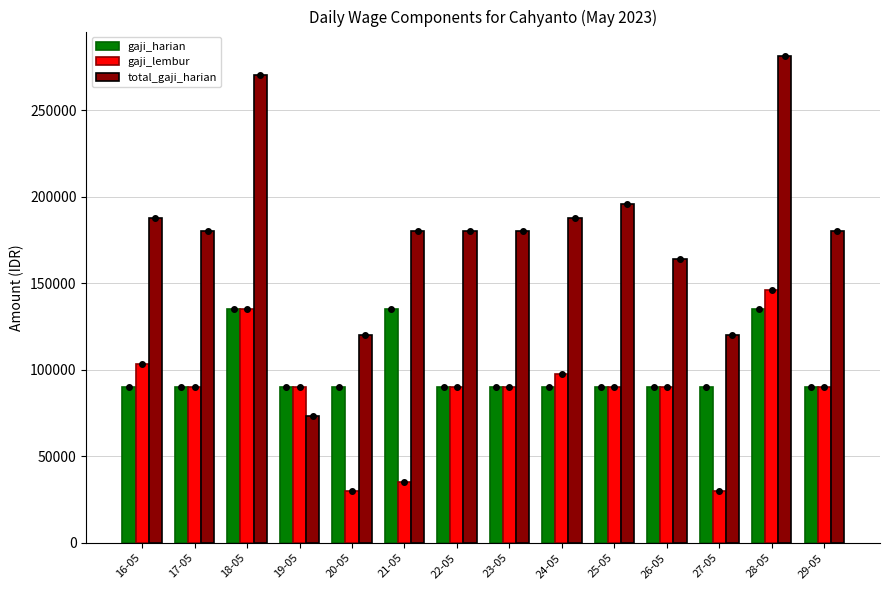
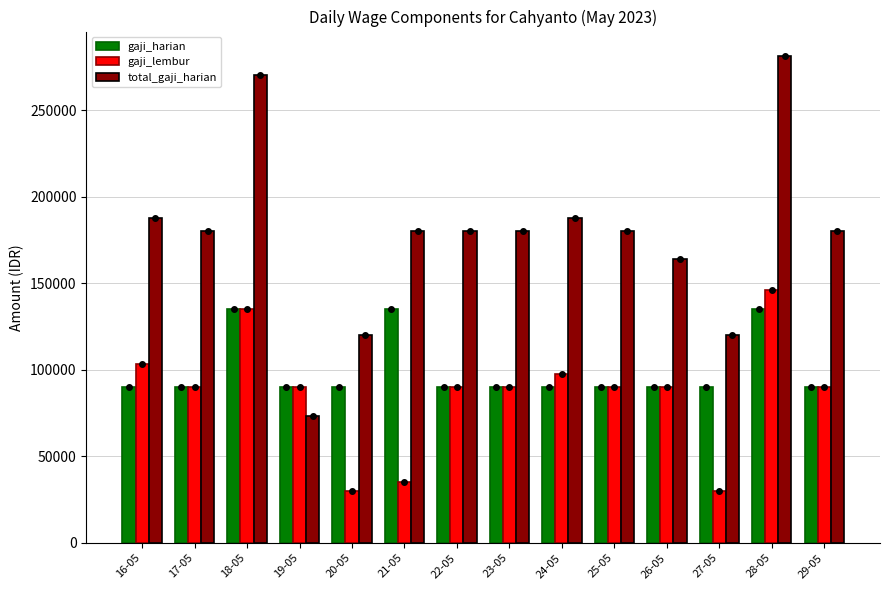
total_gaji_harian, 25-05: 196000 -> 180000
